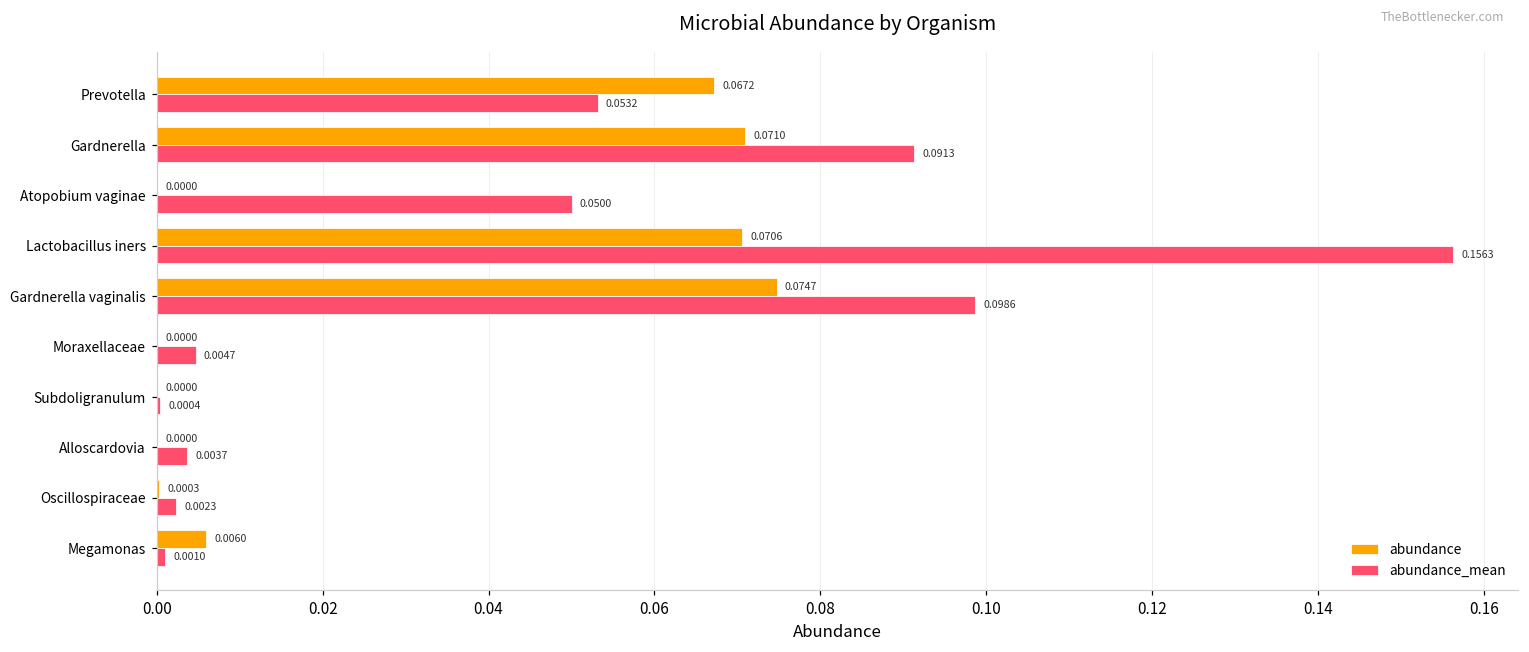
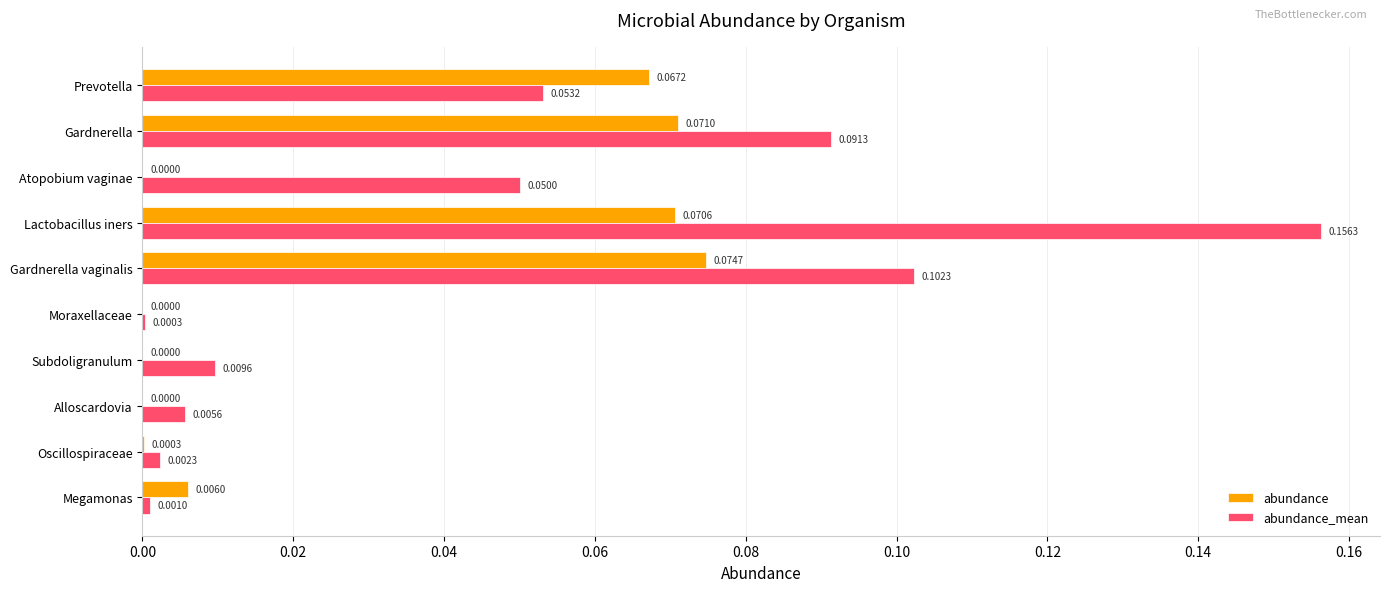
abundance_mean, Gardnerella vaginalis: 0.0986 -> 0.1023
abundance_mean, Moraxellaceae: 0.0047 -> 0.0003
abundance_mean, Subdoligranulum: 0.0004 -> 0.0096
abundance_mean, Alloscardovia: 0.0037 -> 0.0056
